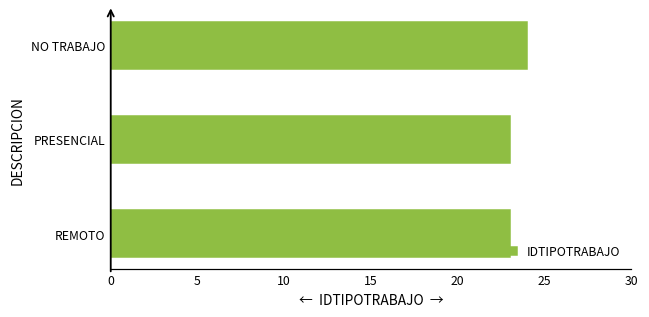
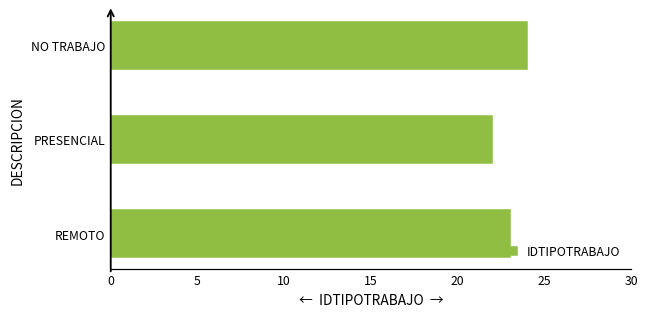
PRESENCIAL: 23 -> 22
